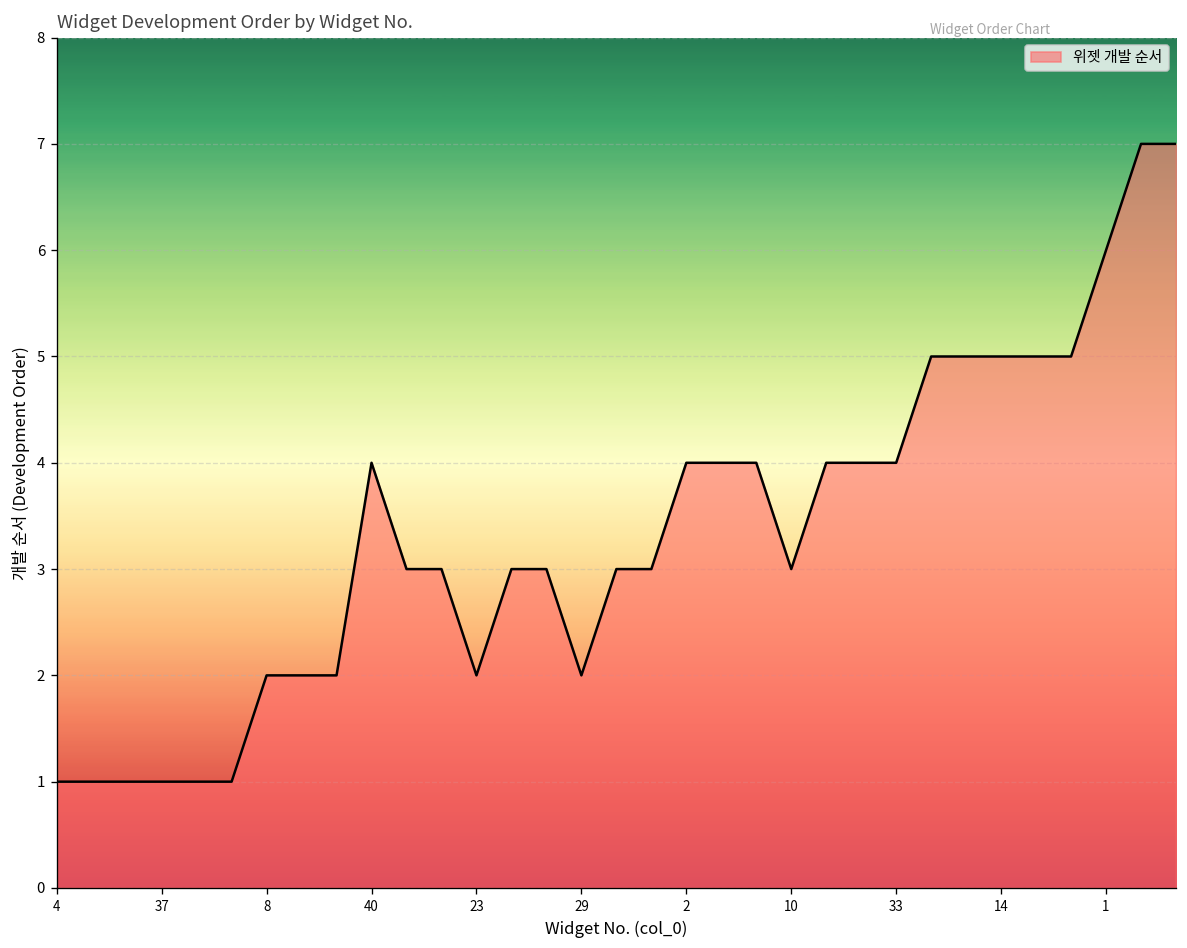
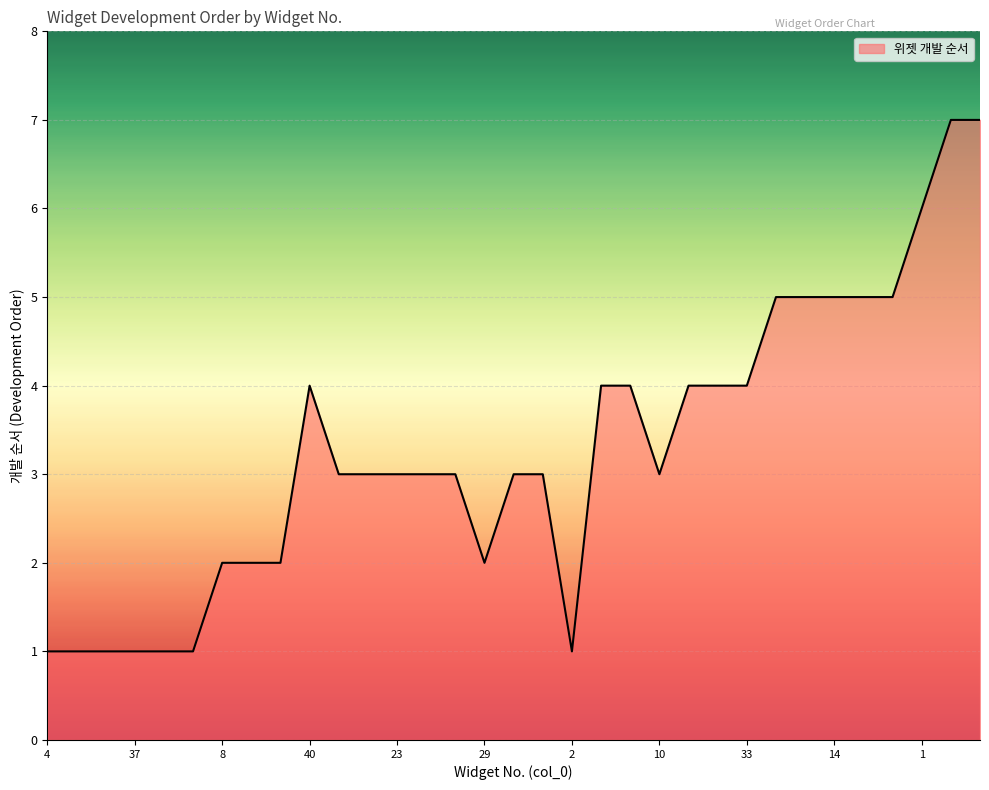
23: 2 -> 3
2: 4 -> 1
